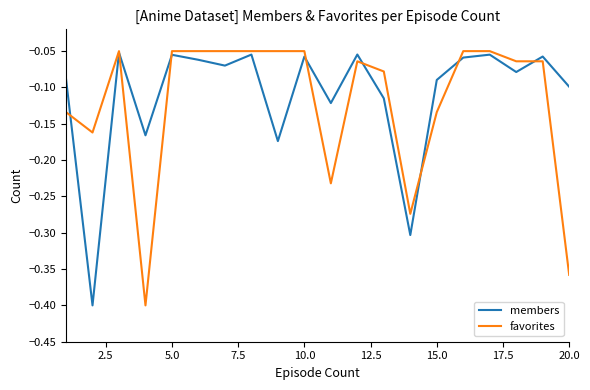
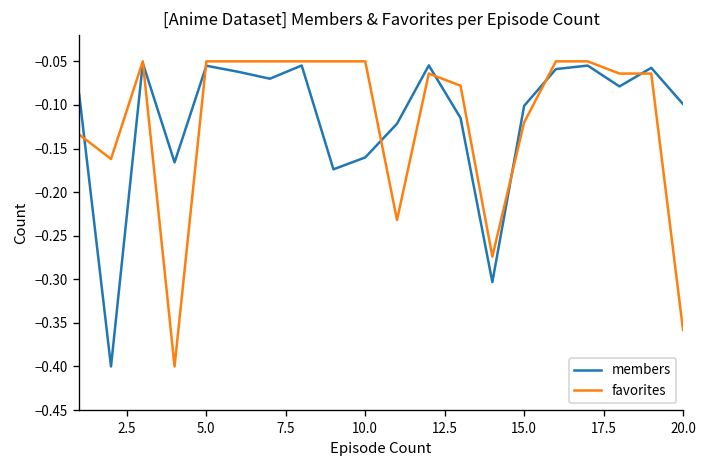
members, 10.0: -0.06 -> -0.16
members, 15.0: -0.09 -> -0.10
favorites, 15.0: -0.13 -> -0.12
